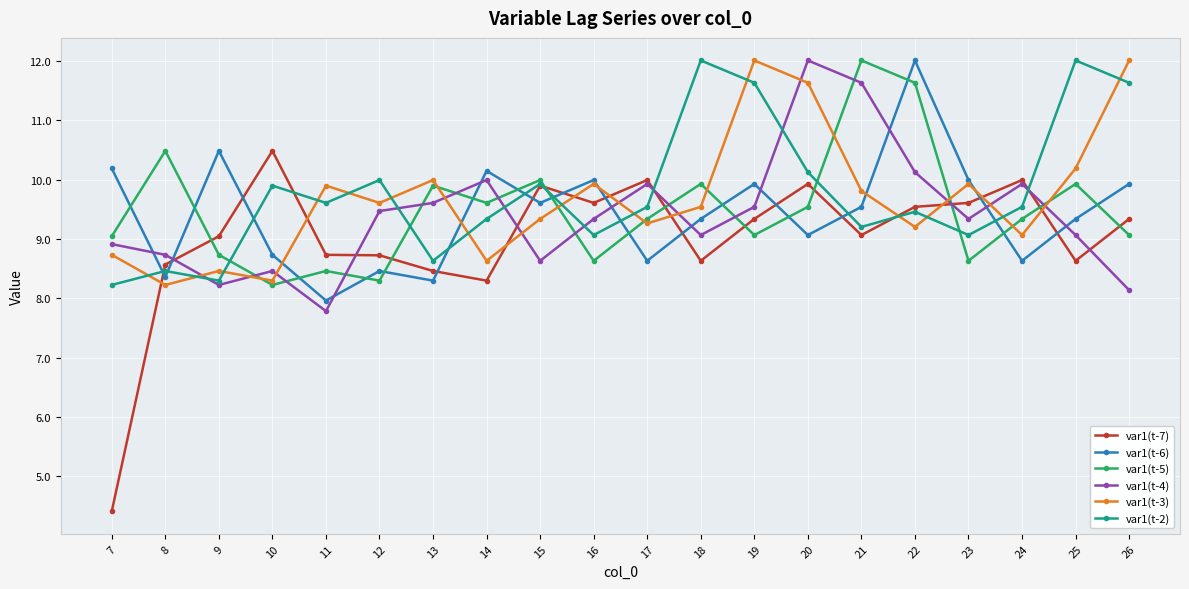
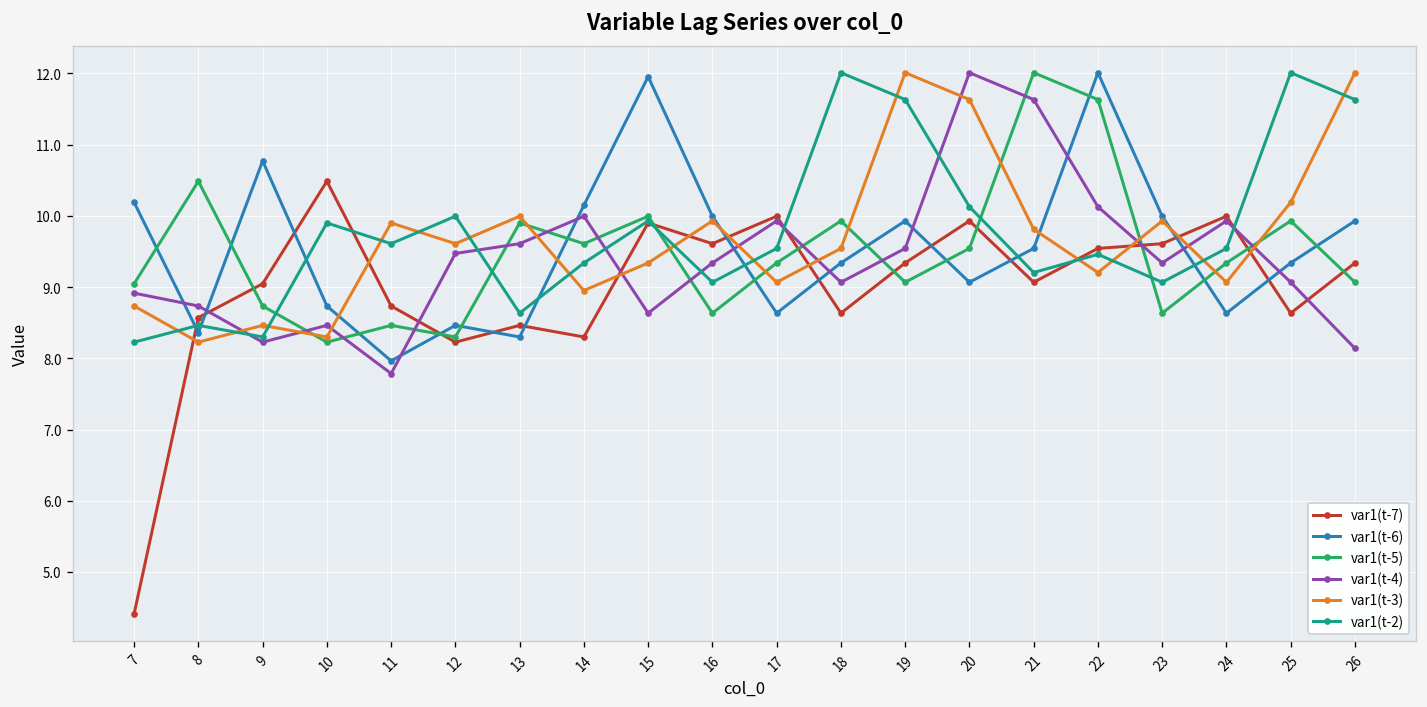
var1(t-6), 9: 10.5 -> 10.8
var1(t-7), 12: 8.7 -> 8.2
var1(t-3), 14: 8.6 -> 9.0
var1(t-6), 15: 9.6 -> 12.0
var1(t-3), 17: 9.3 -> 9.1
